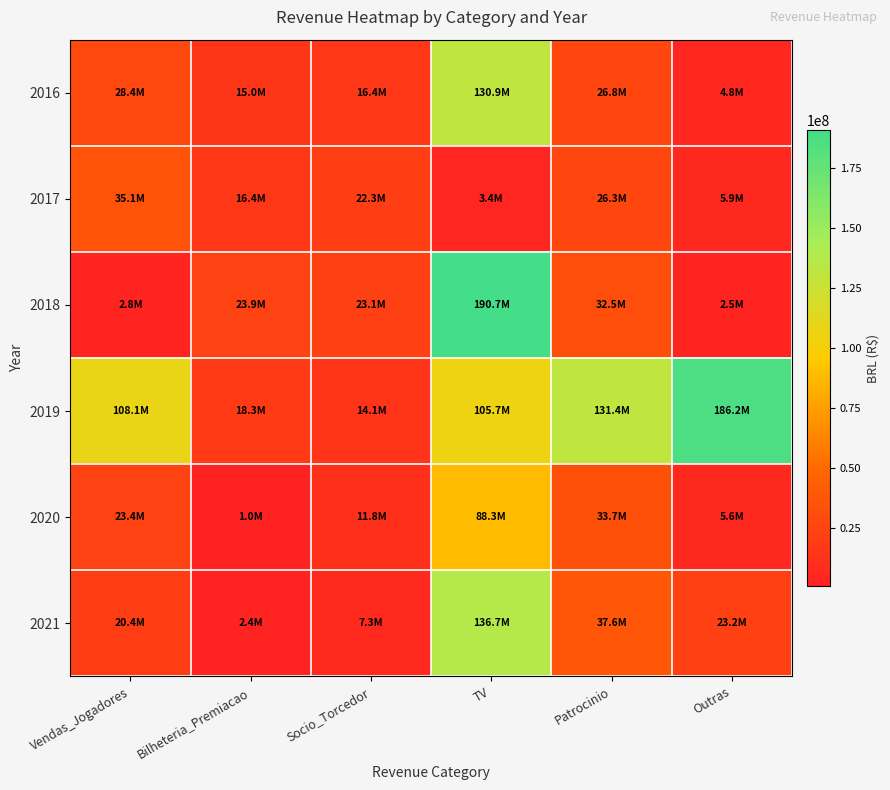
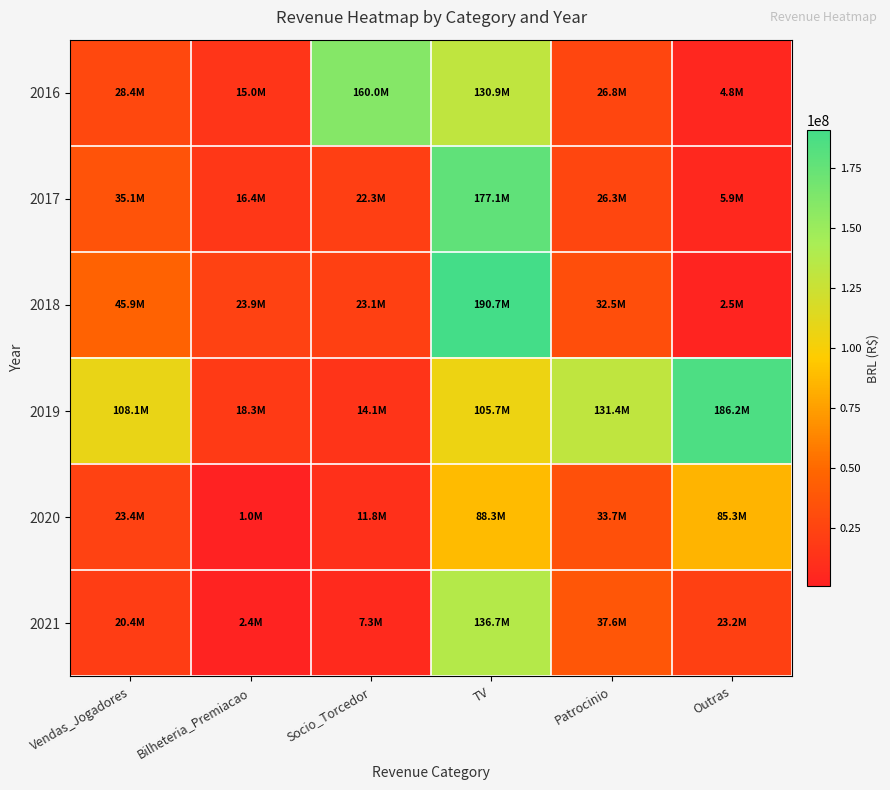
2016, Socio_Torcedor: 16.4M -> 160.0M
2017, TV: 3.4M -> 177.1M
2018, Vendas_Jogadores: 2.8M -> 45.9M
2020, Outras: 5.6M -> 85.3M
